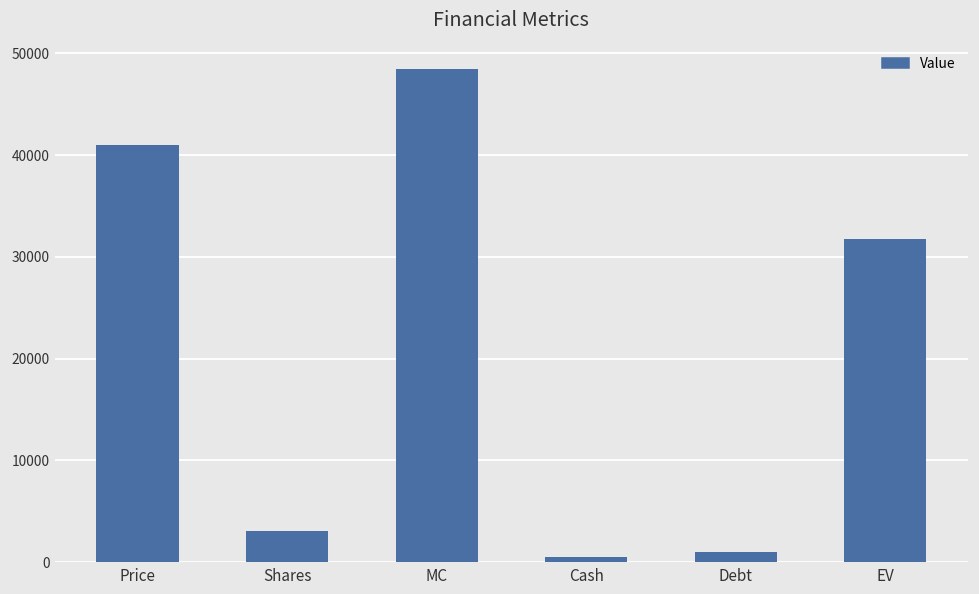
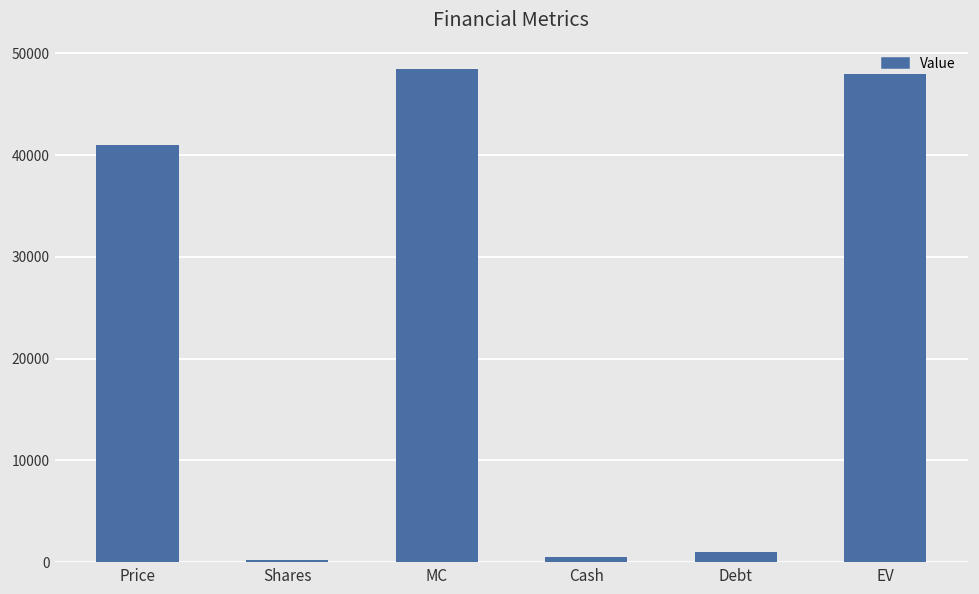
Shares: 3000 -> 0
EV: 32000 -> 48000
